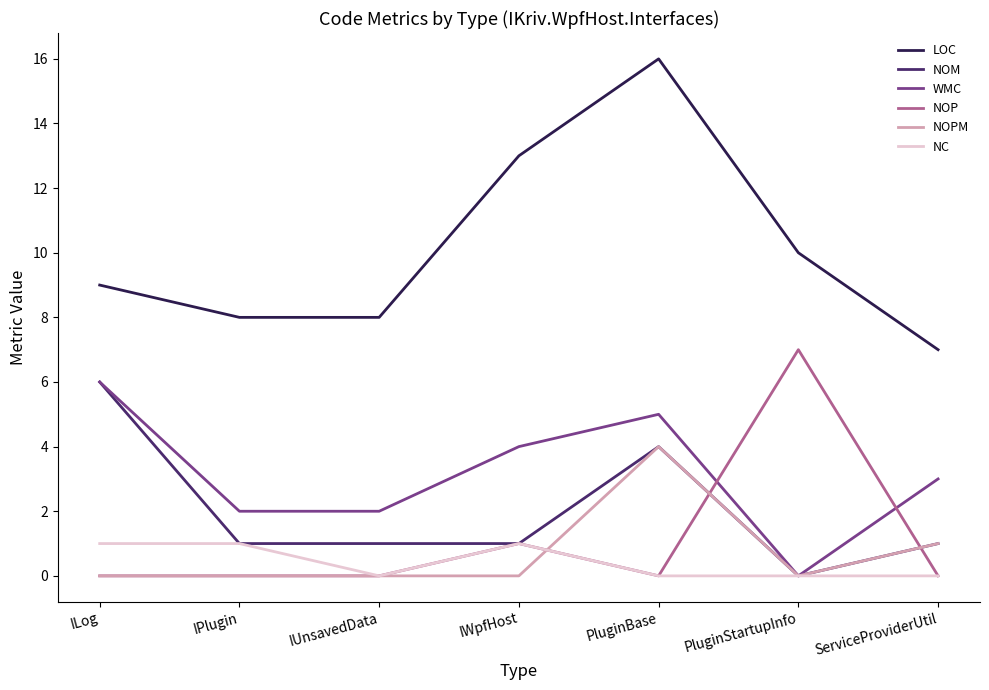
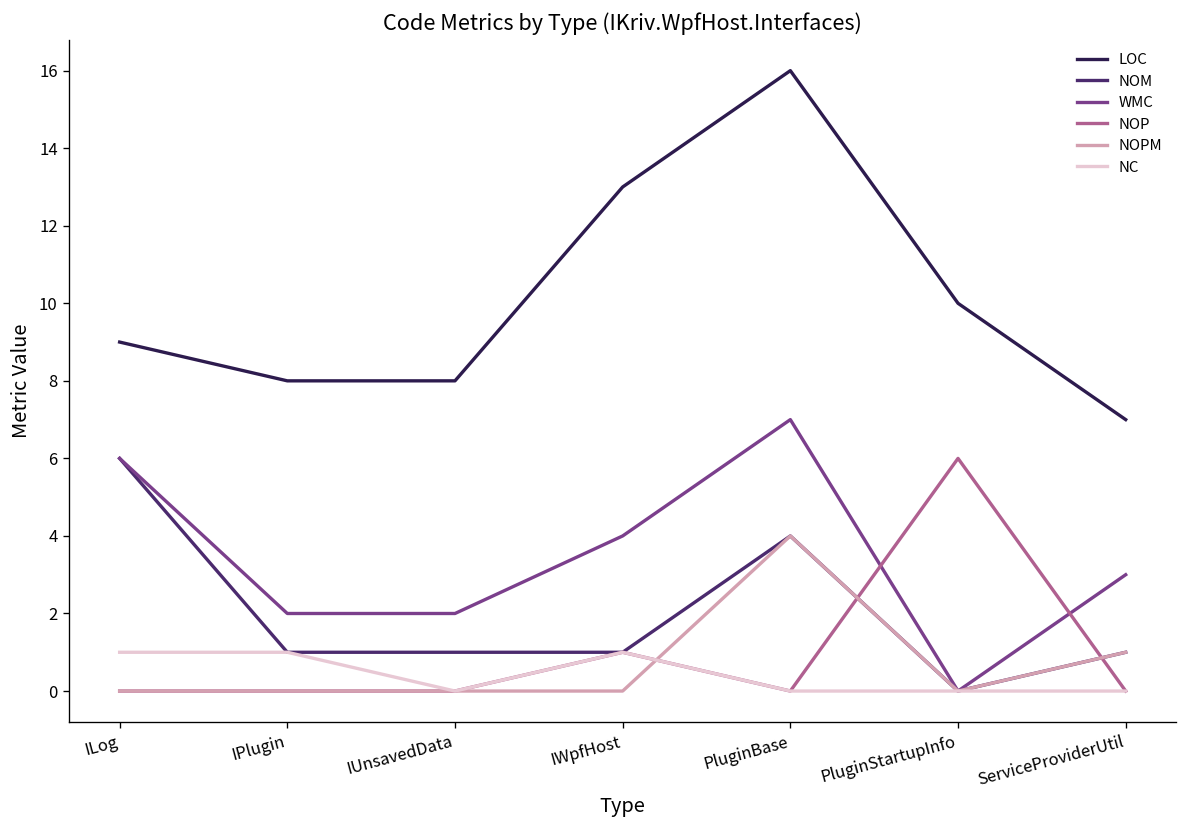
WMC, PluginBase: 5 -> 7
NOP, PluginStartupInfo: 7 -> 6
